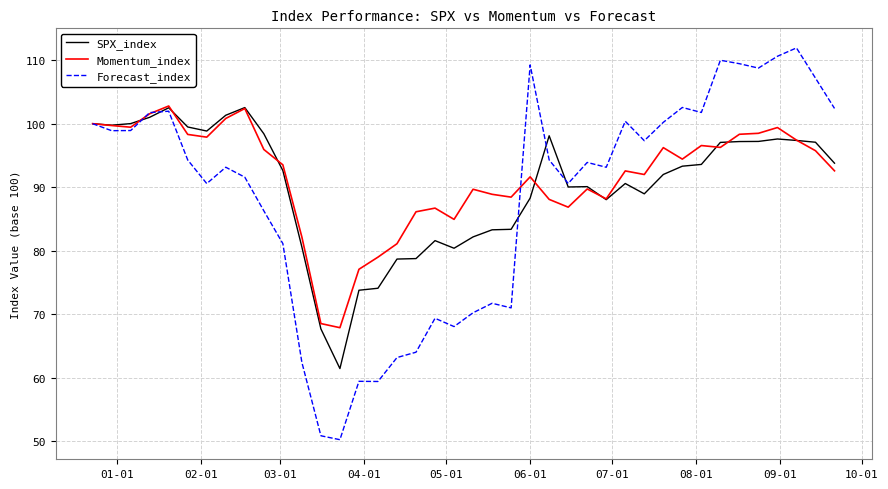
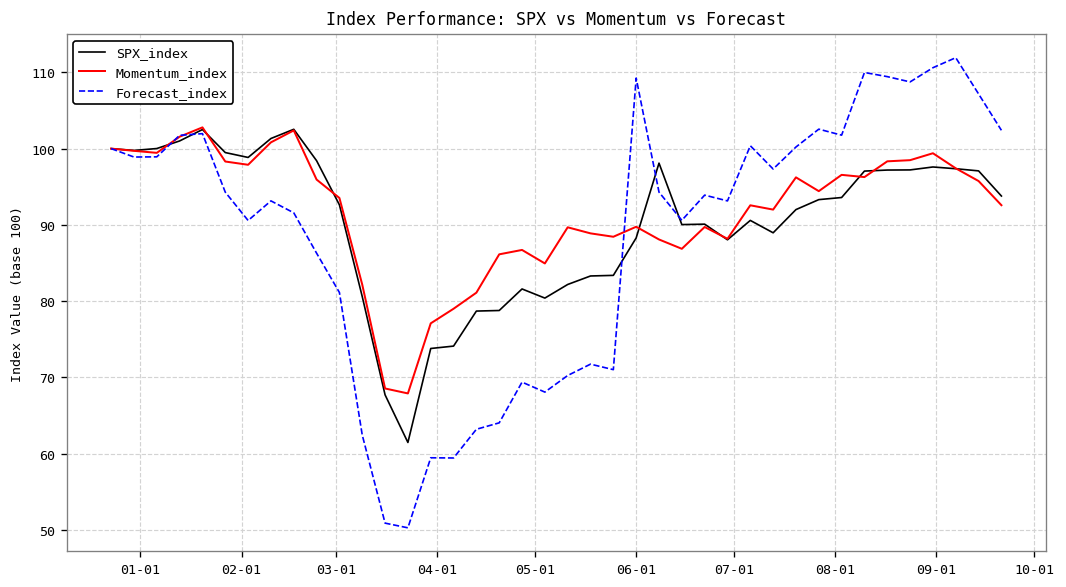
Momentum_index, 06-01: 92 -> 90
